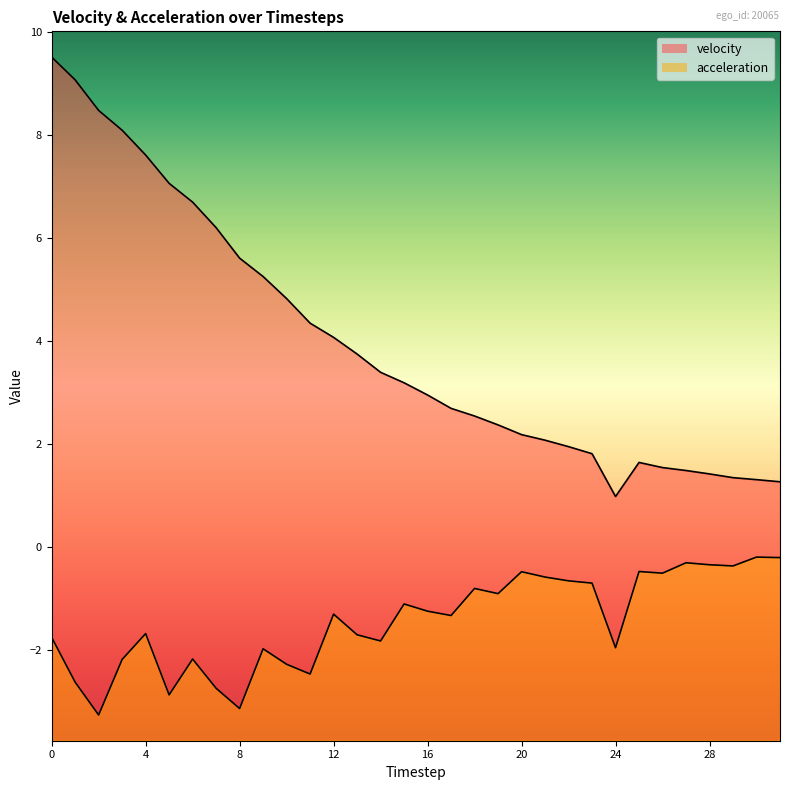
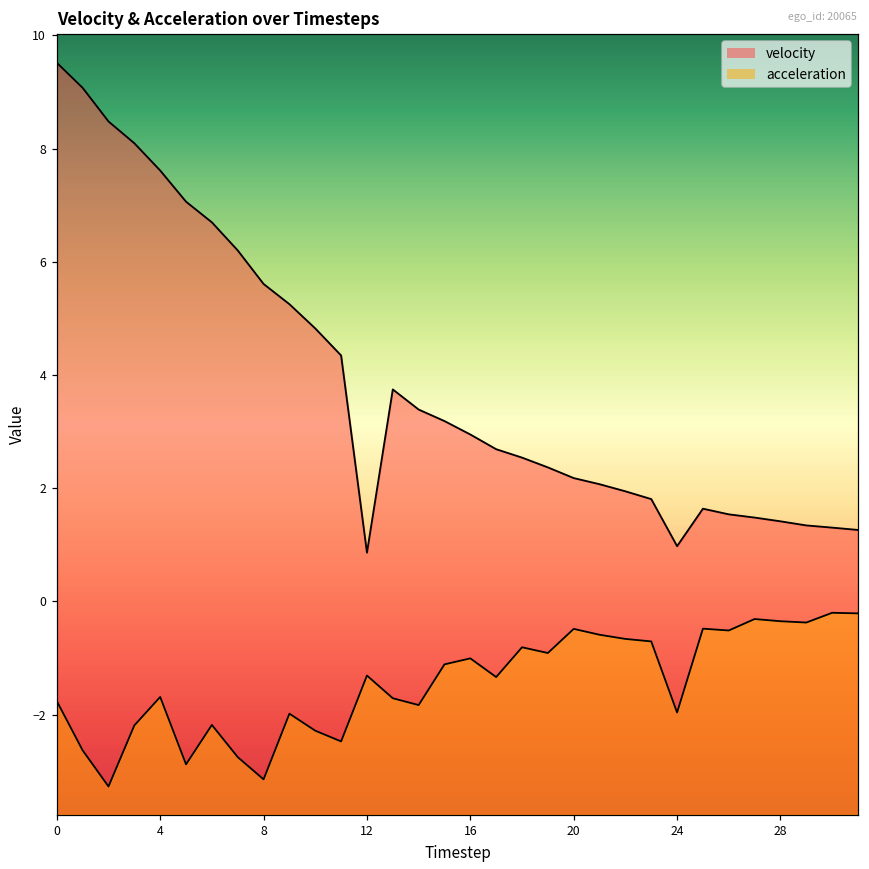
velocity, 12: 4.1 -> 0.9
acceleration, 16: -1.3 -> -1.0
